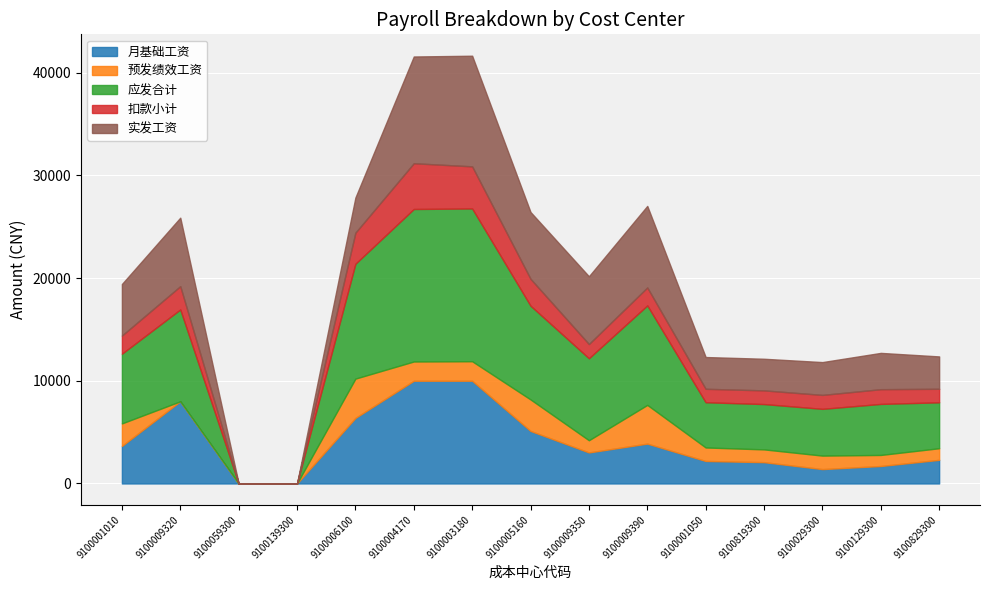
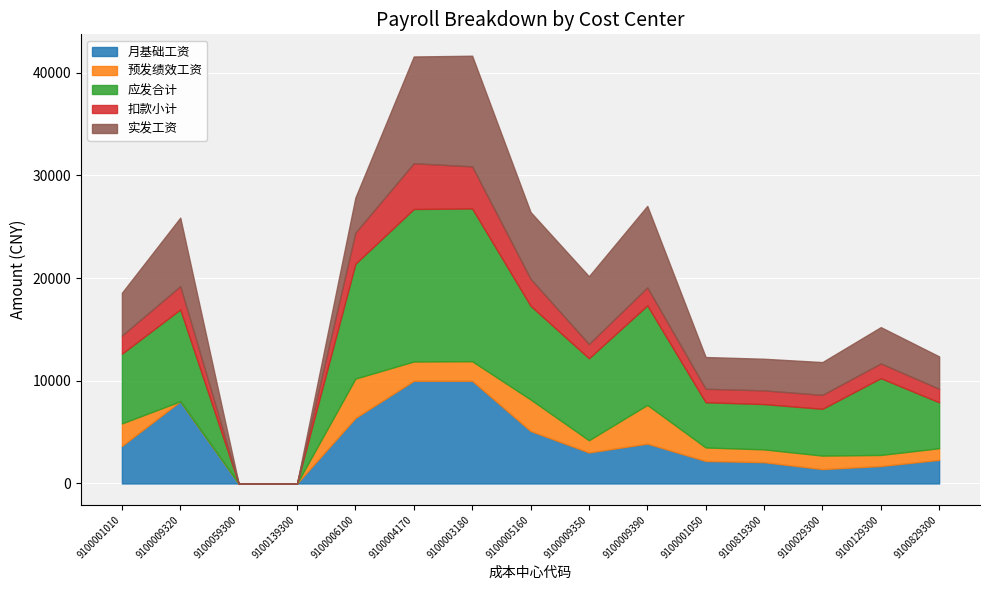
实发工资, 9100001010: 5000 -> 4200
应发合计, 9100129300: 5000 -> 7500
